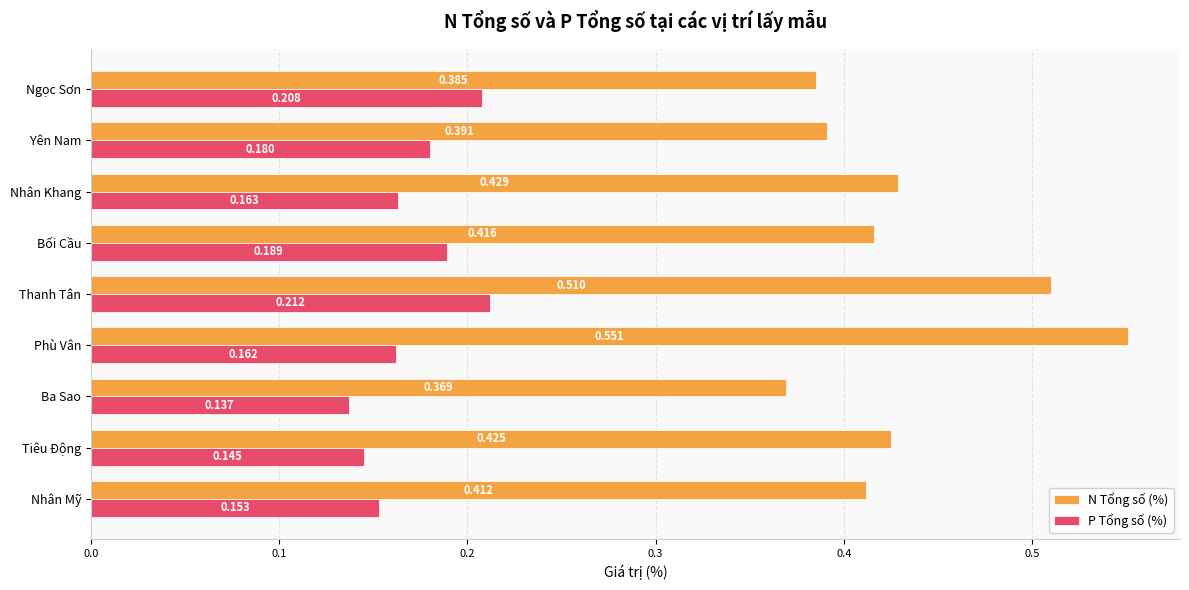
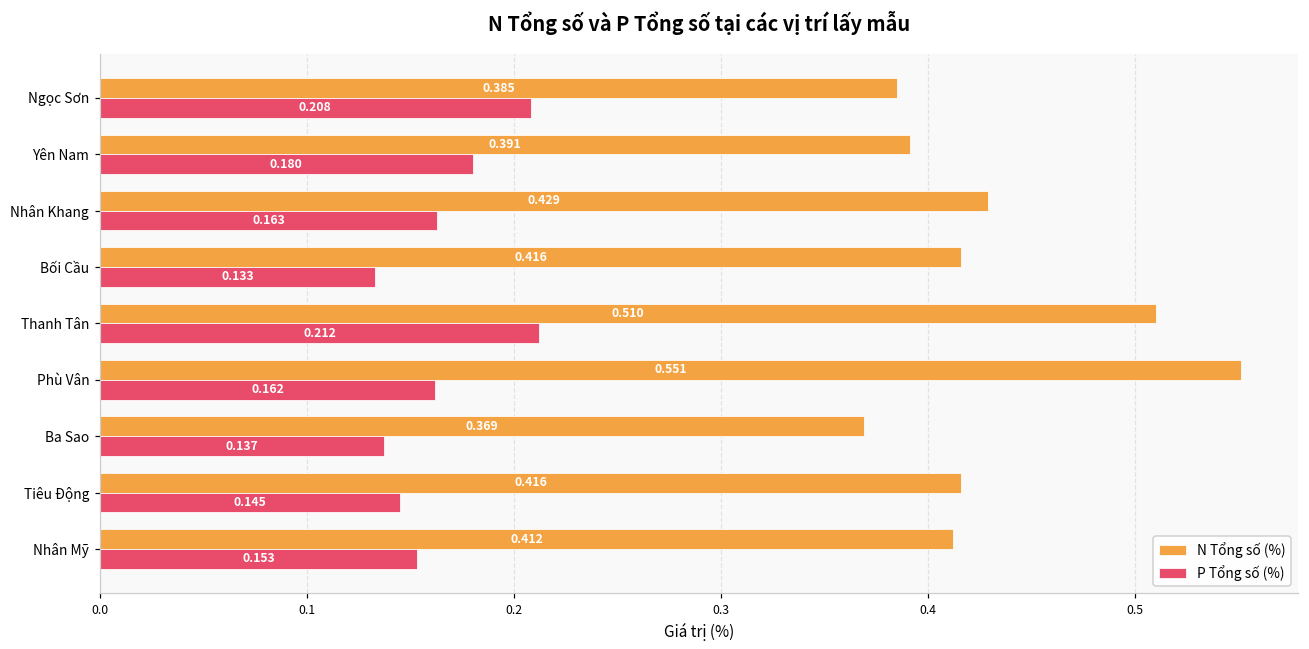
P Tổng số (%), Bối Cầu: 0.189 -> 0.133
N Tổng số (%), Tiêu Động: 0.425 -> 0.416
